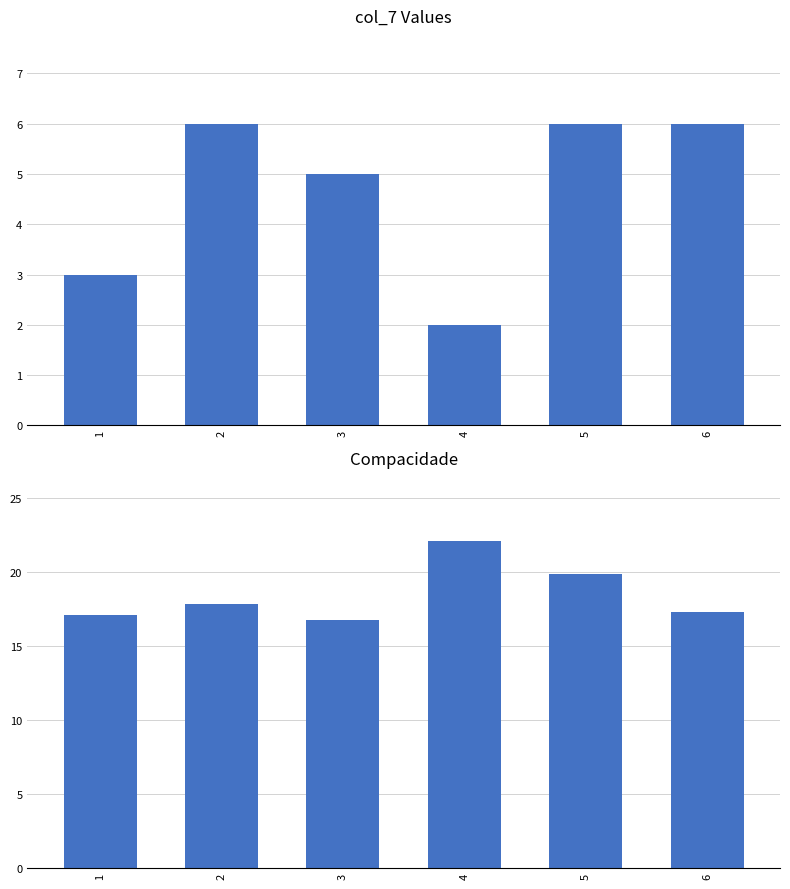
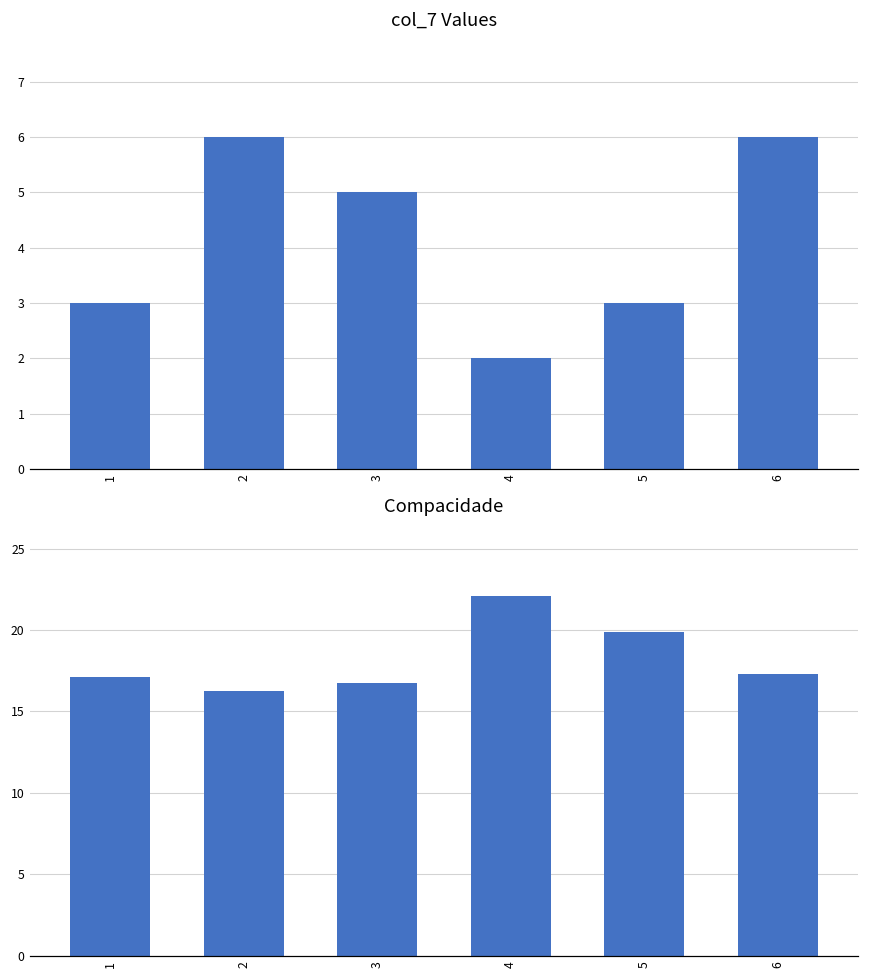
col_7 Values, 5: 6 -> 3
Compacidade, 2: 17.8 -> 16.3
